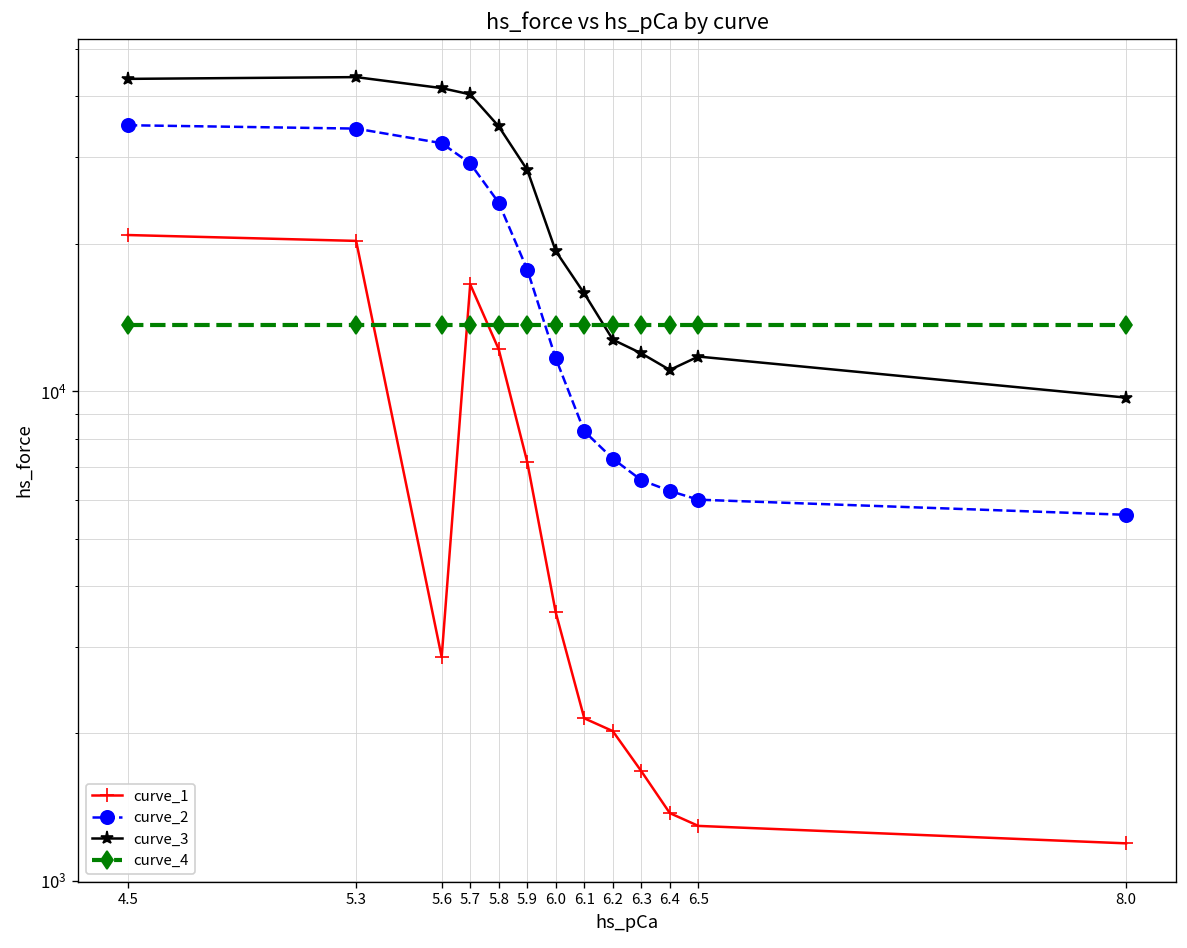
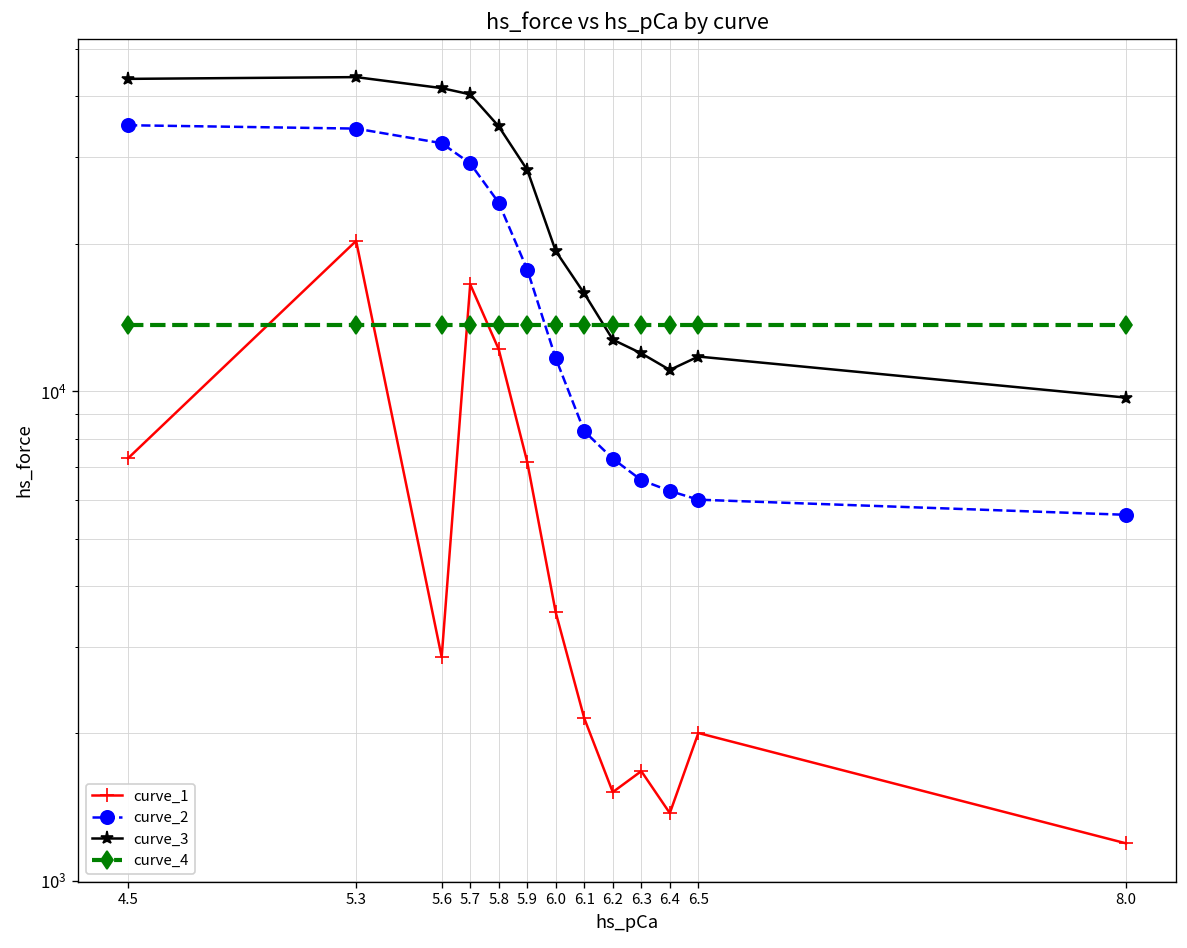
curve_1, 4.5: 21000 -> 7300
curve_1, 6.2: 2000 -> 1520
curve_1, 6.5: 1290 -> 2000
